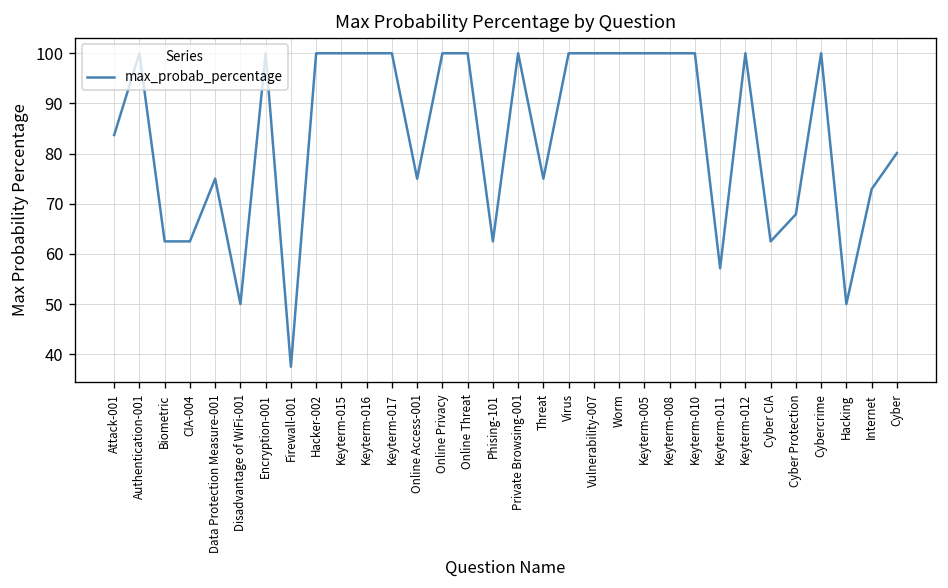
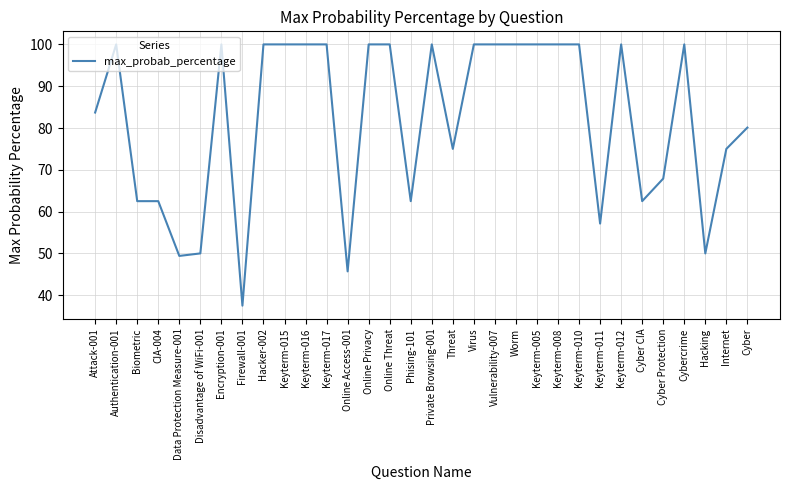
Data Protection Measure-001: 75 -> 49
Online Access-001: 75 -> 46
Internet: 73 -> 75
